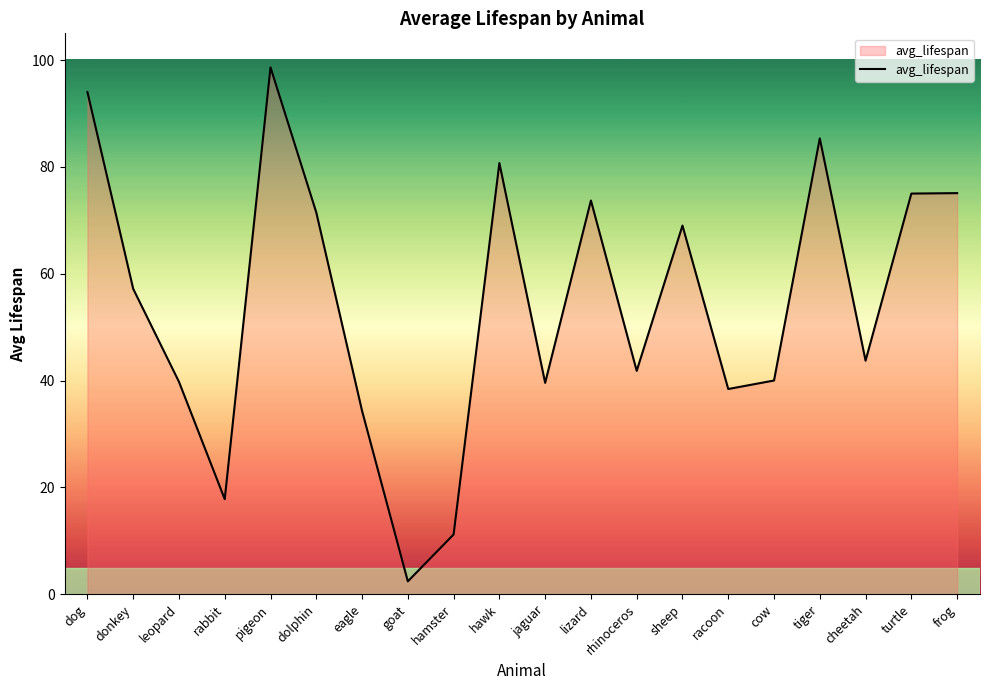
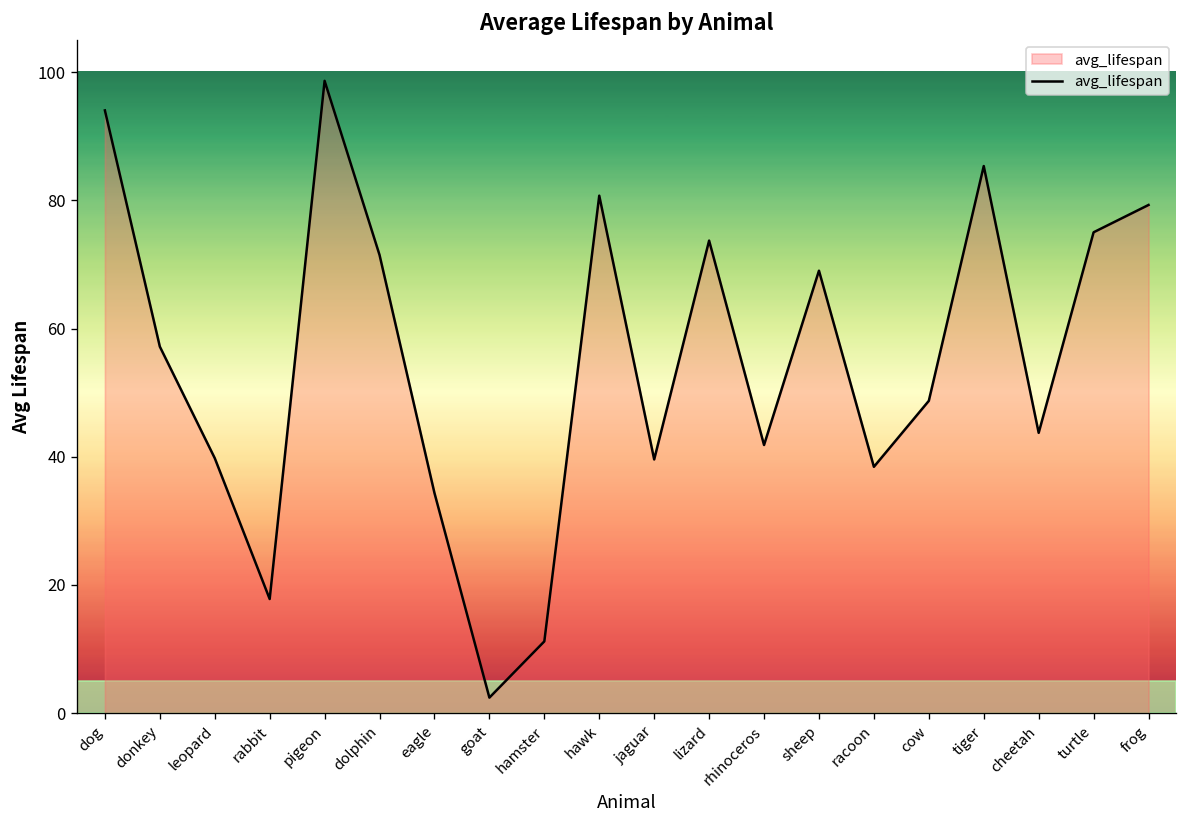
cow: 40 -> 49
frog: 75 -> 79
